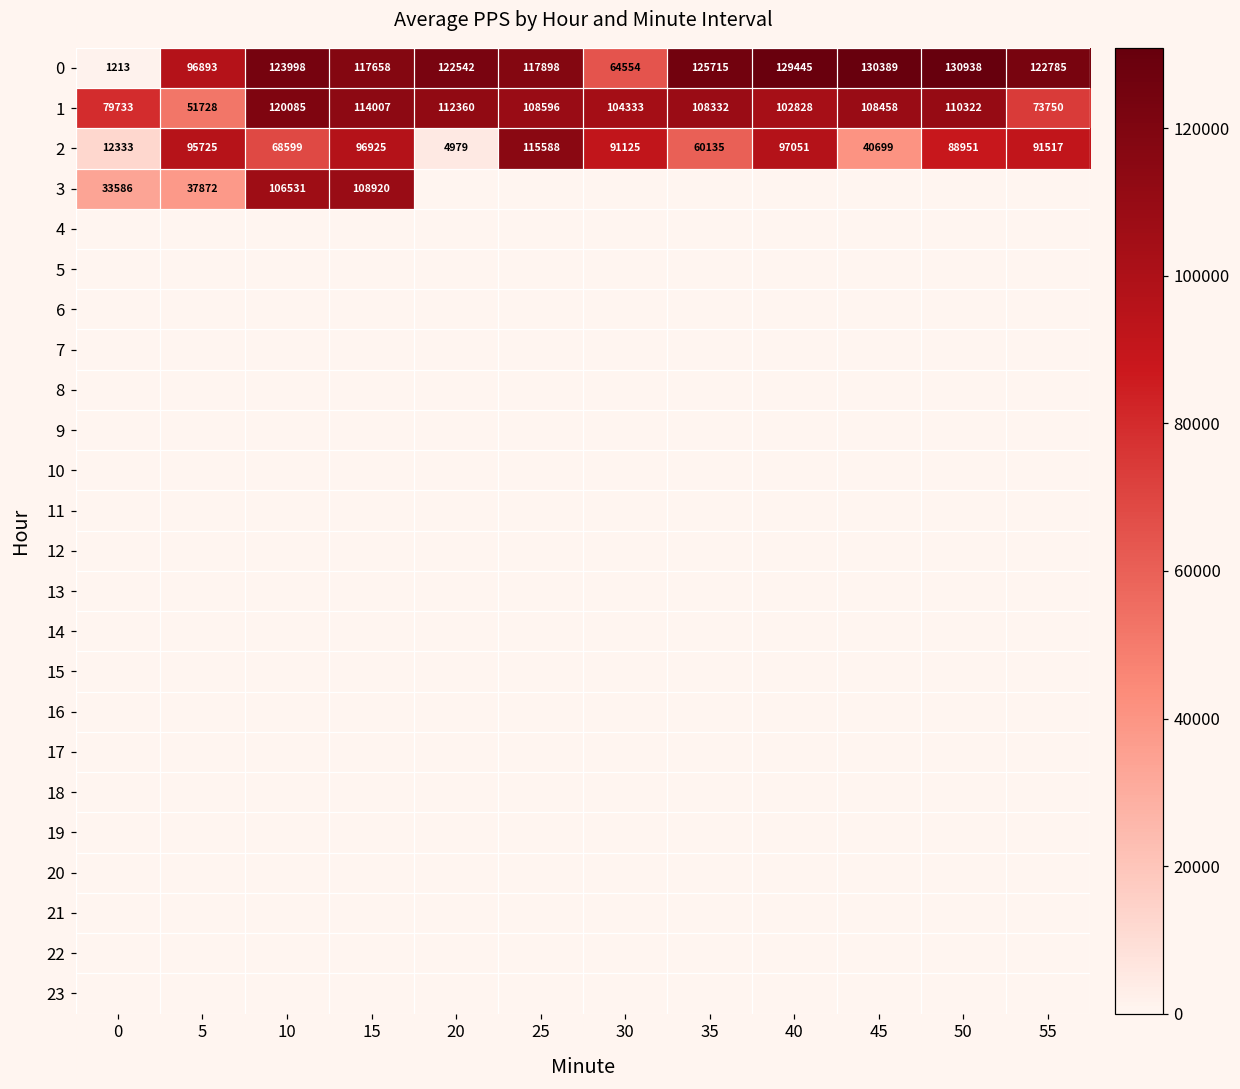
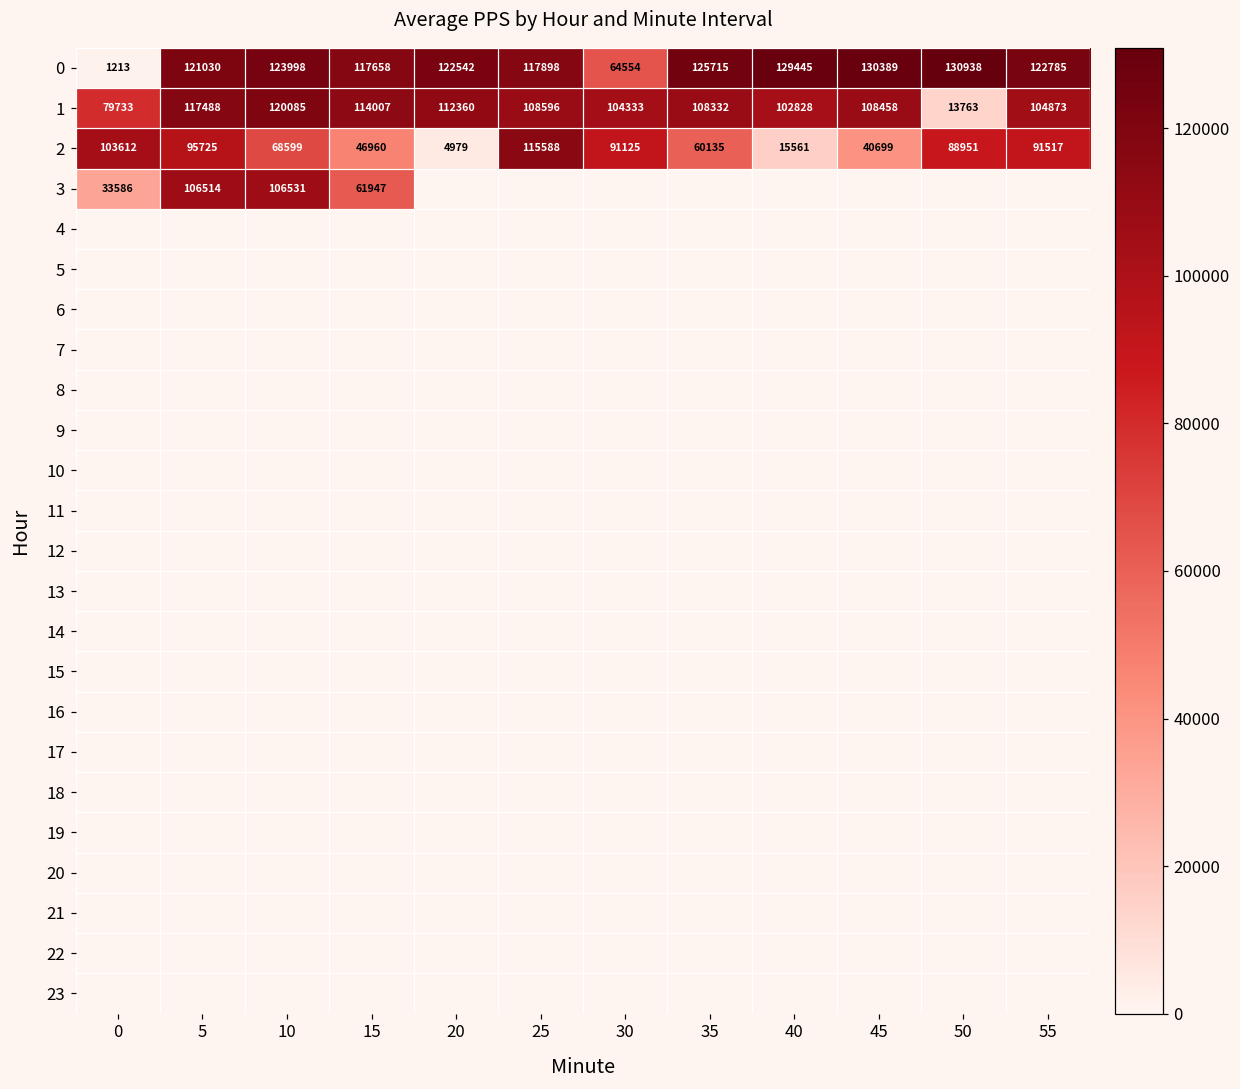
0, 5: 96893 -> 121030
1, 5: 51728 -> 117488
1, 50: 110322 -> 13763
1, 55: 73750 -> 104873
2, 0: 12333 -> 103612
2, 15: 96925 -> 46960
2, 40: 97051 -> 15561
3, 5: 37872 -> 106514
3, 15: 108920 -> 61947
